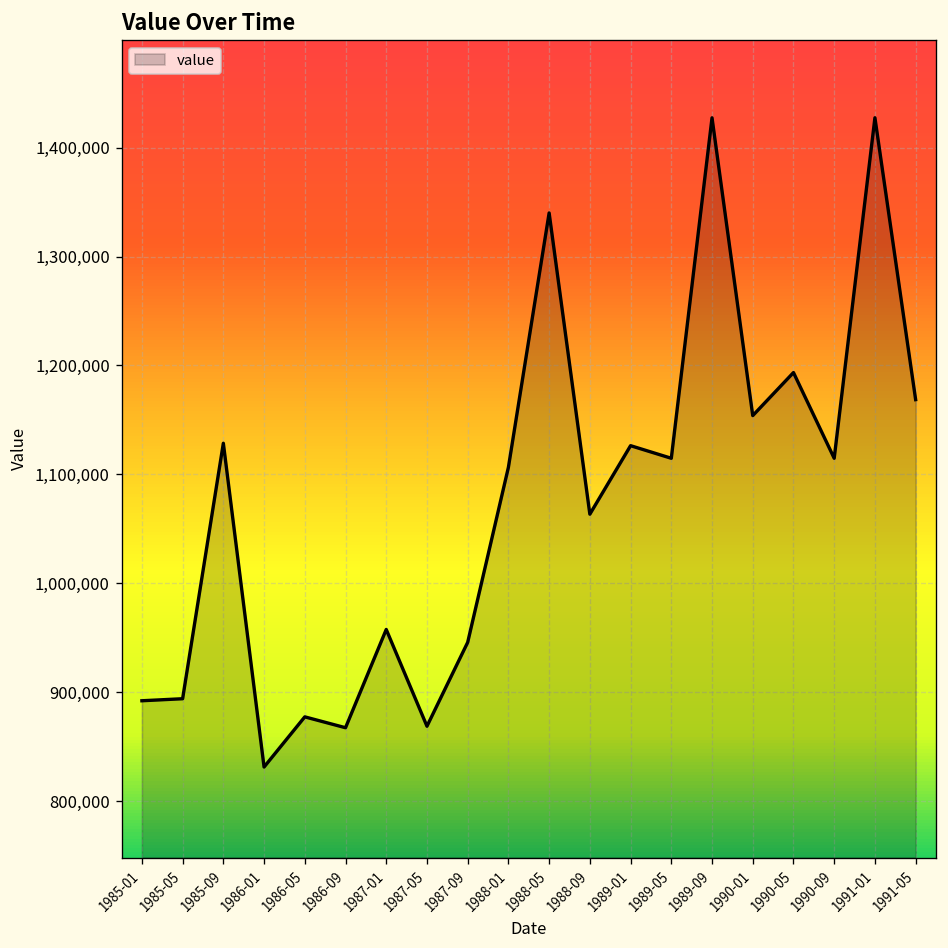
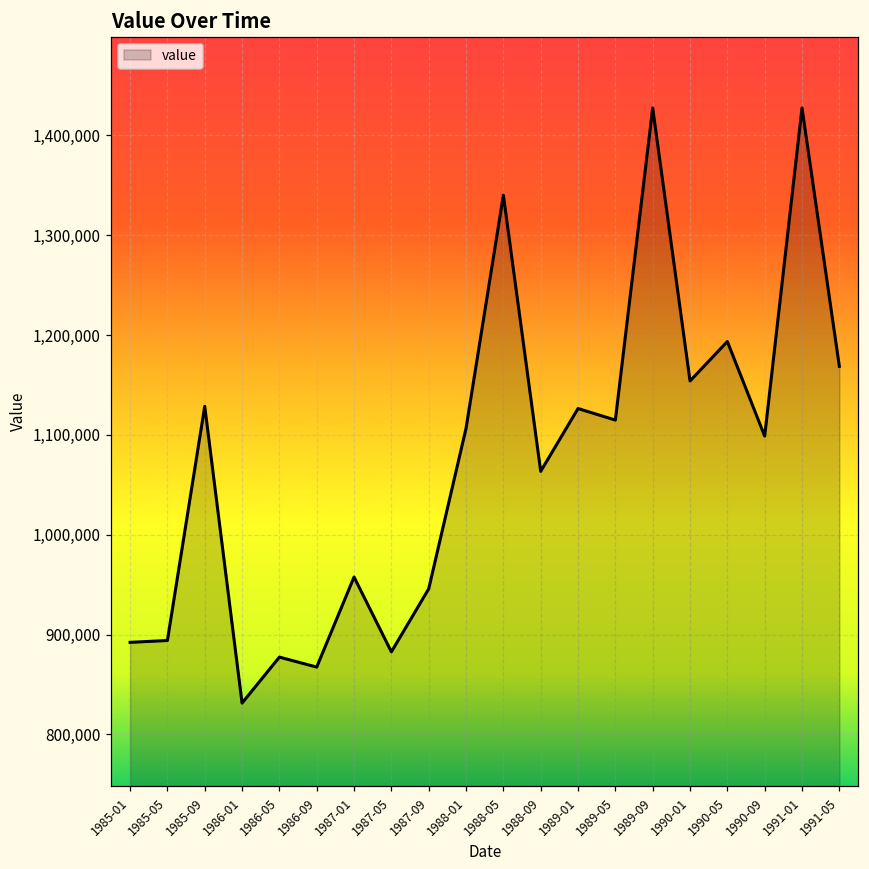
1987-05: 870,000 -> 880,000
1990-09: 1,110,000 -> 1,100,000
